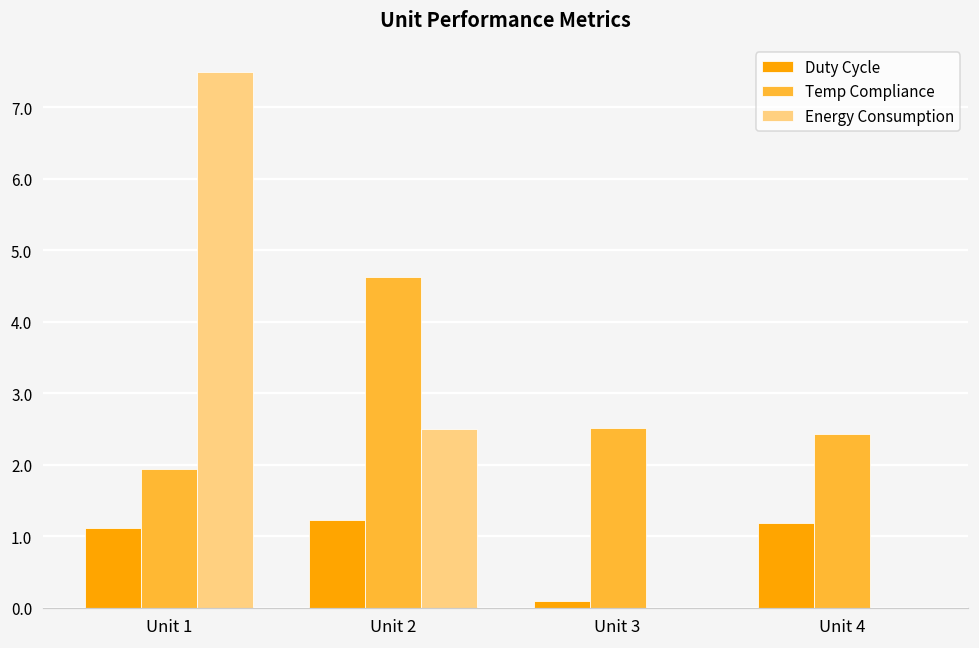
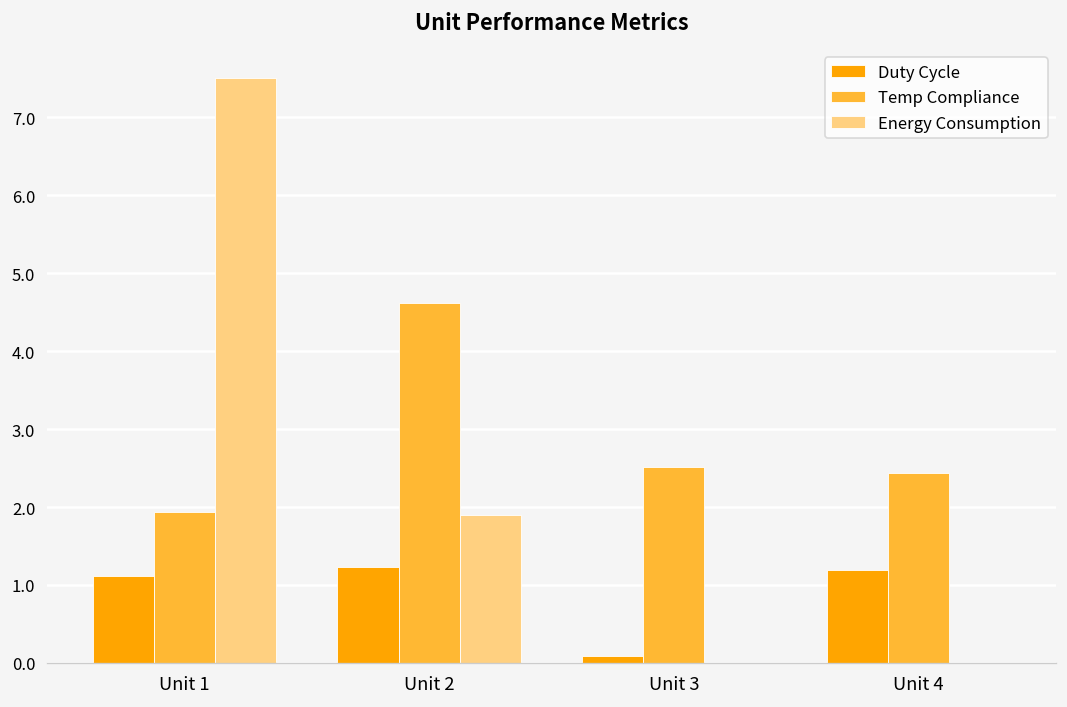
Energy Consumption, Unit 2: 2.5 -> 1.9
